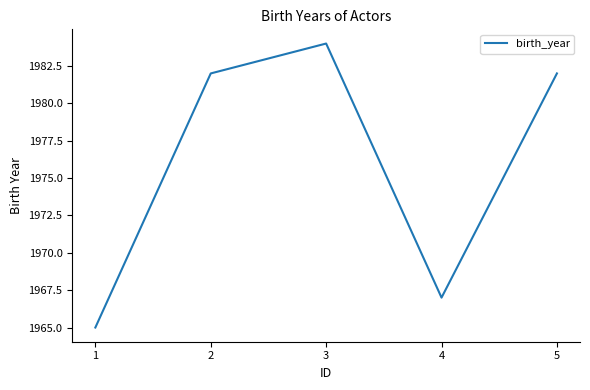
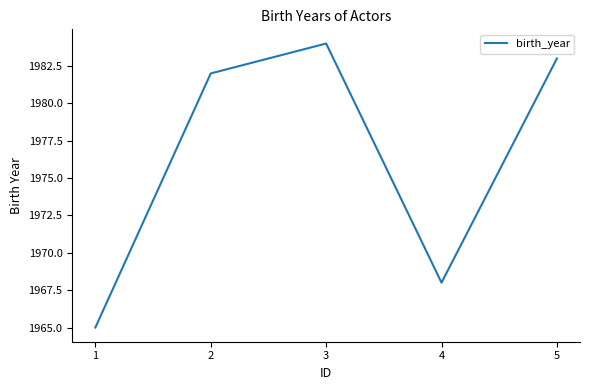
4: 1967 -> 1968
5: 1982 -> 1983
